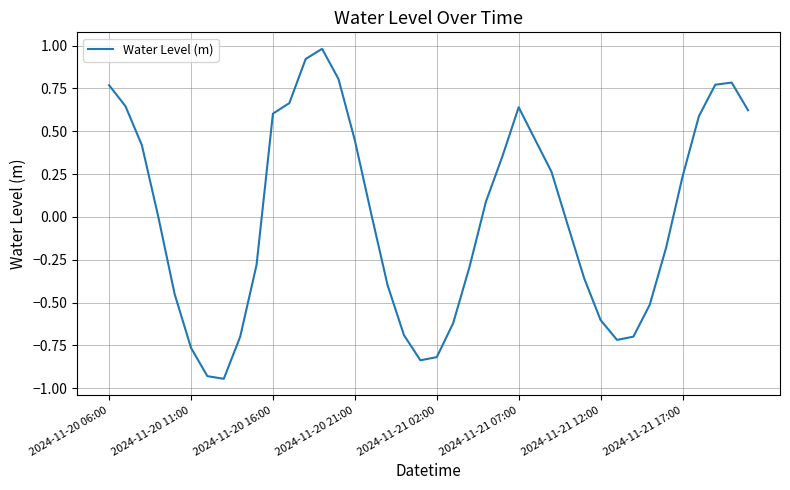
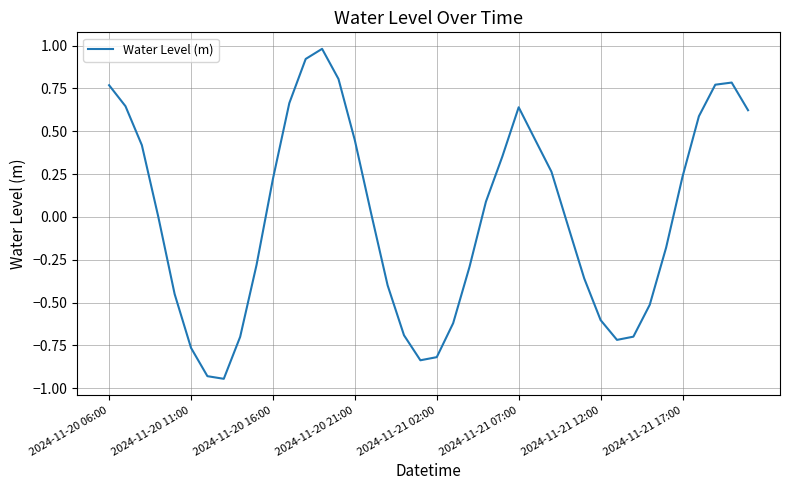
2024-11-20 16:00: 0.60 -> 0.22
